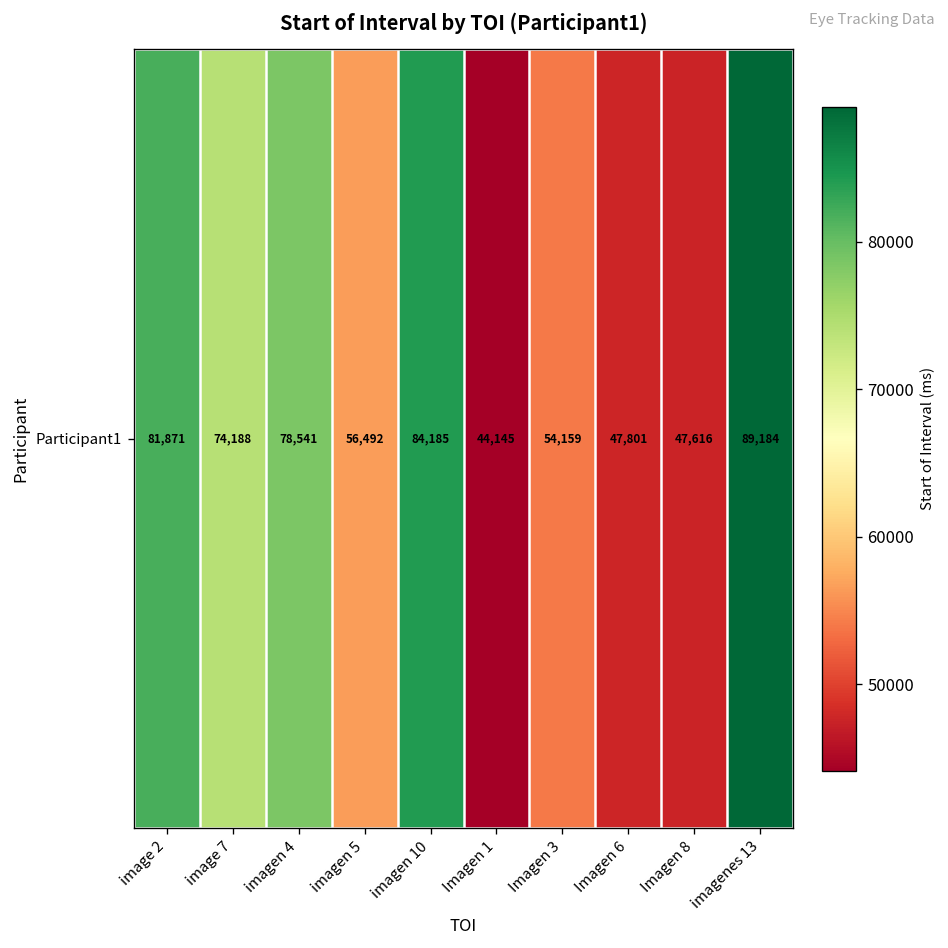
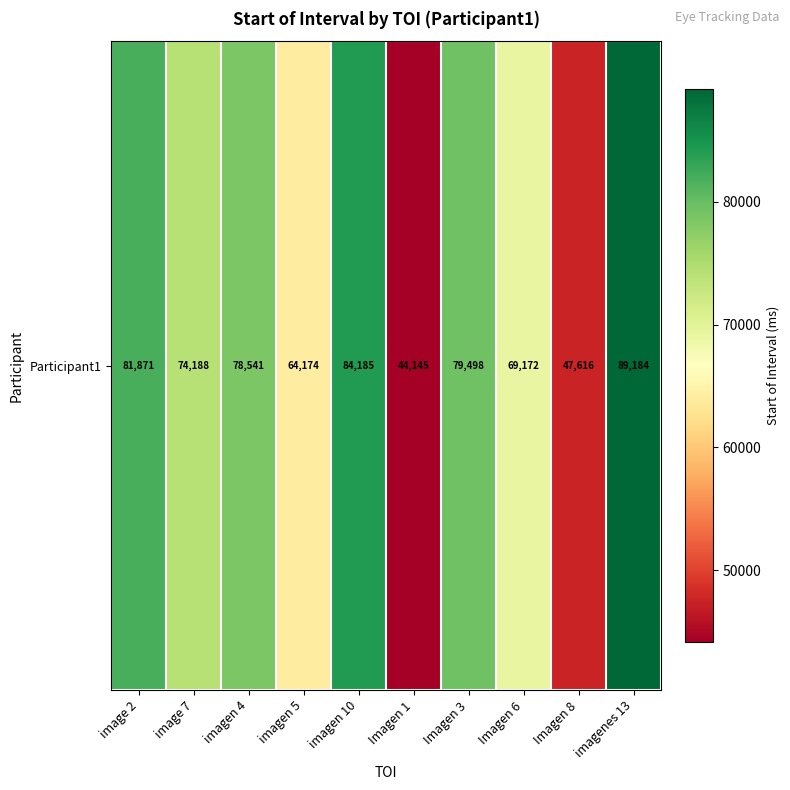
Participant1, imagen 5: 56,492 -> 64,174
Participant1, Imagen 3: 54,159 -> 79,498
Participant1, Imagen 6: 47,801 -> 69,172
